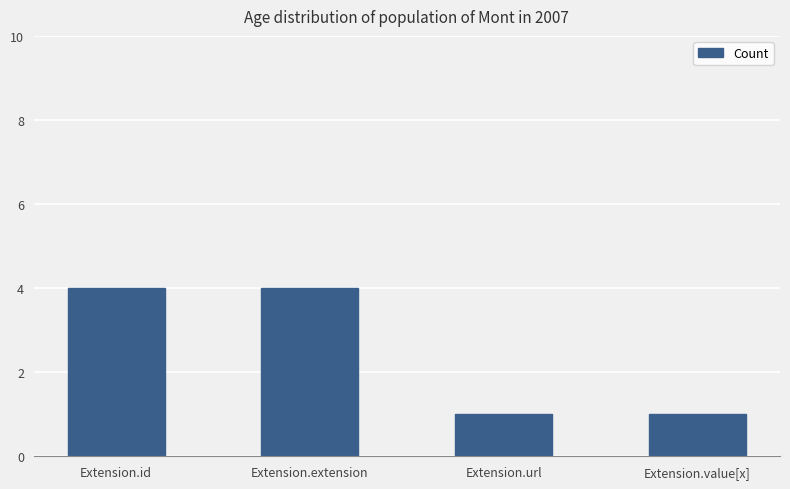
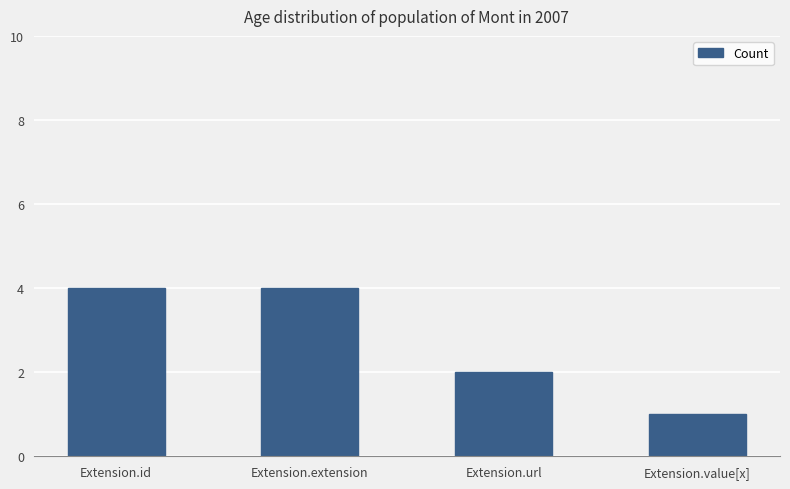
Extension.url: 1 -> 2
